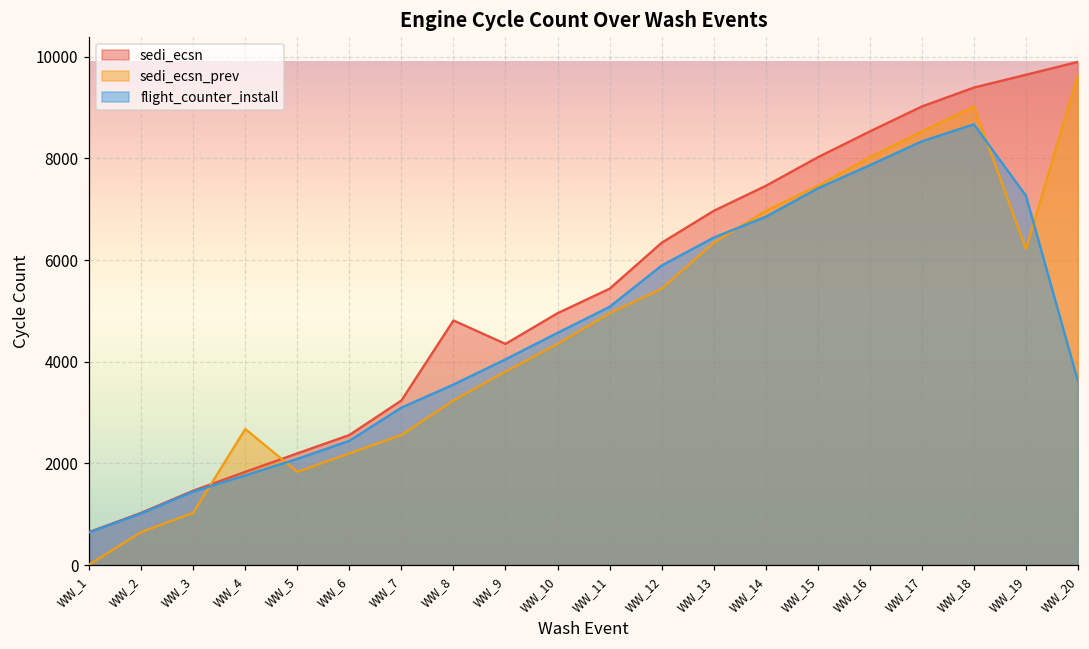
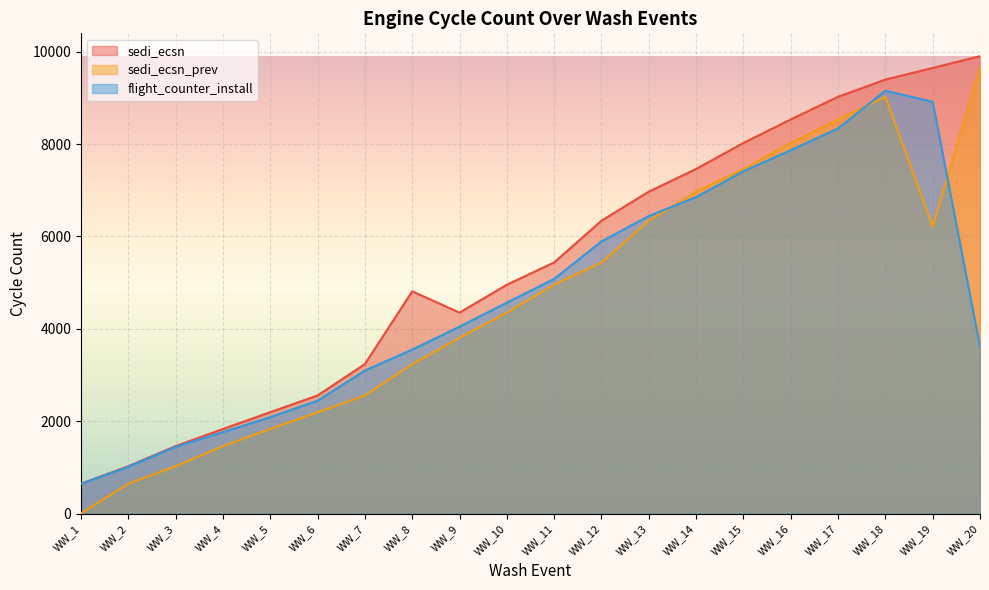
sedi_ecsn_prev, WW_4: 2700 -> 1500
flight_counter_install, WW_18: 8700 -> 9200
flight_counter_install, WW_19: 7300 -> 8900
